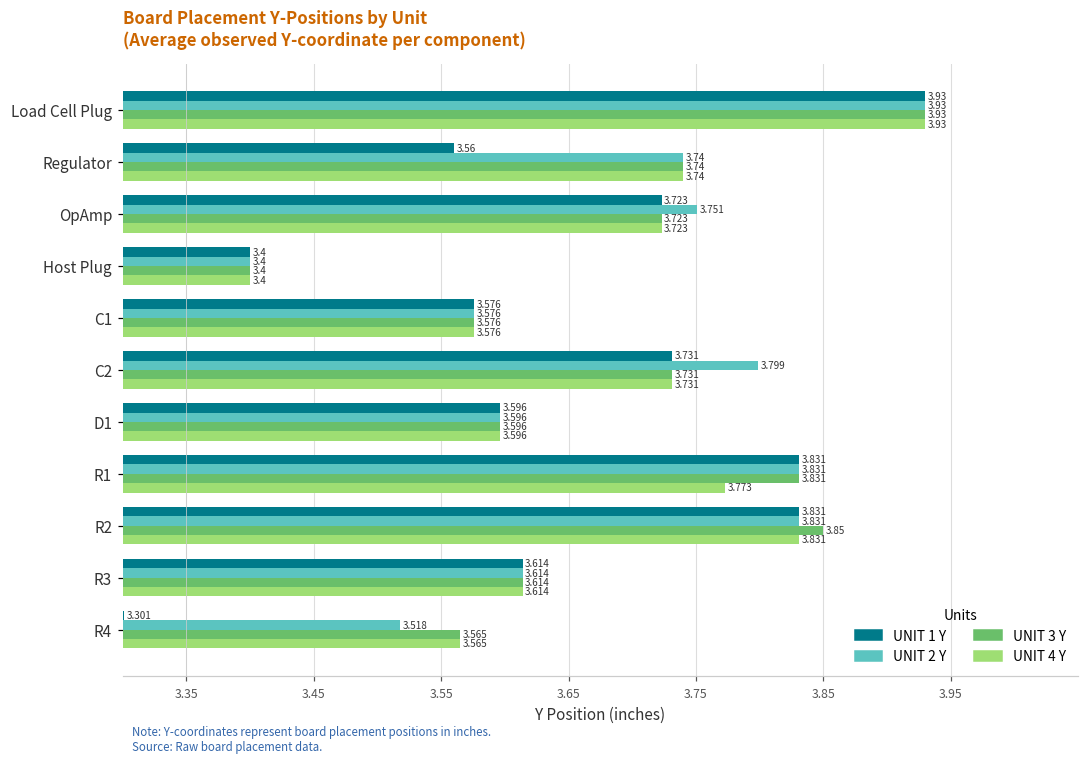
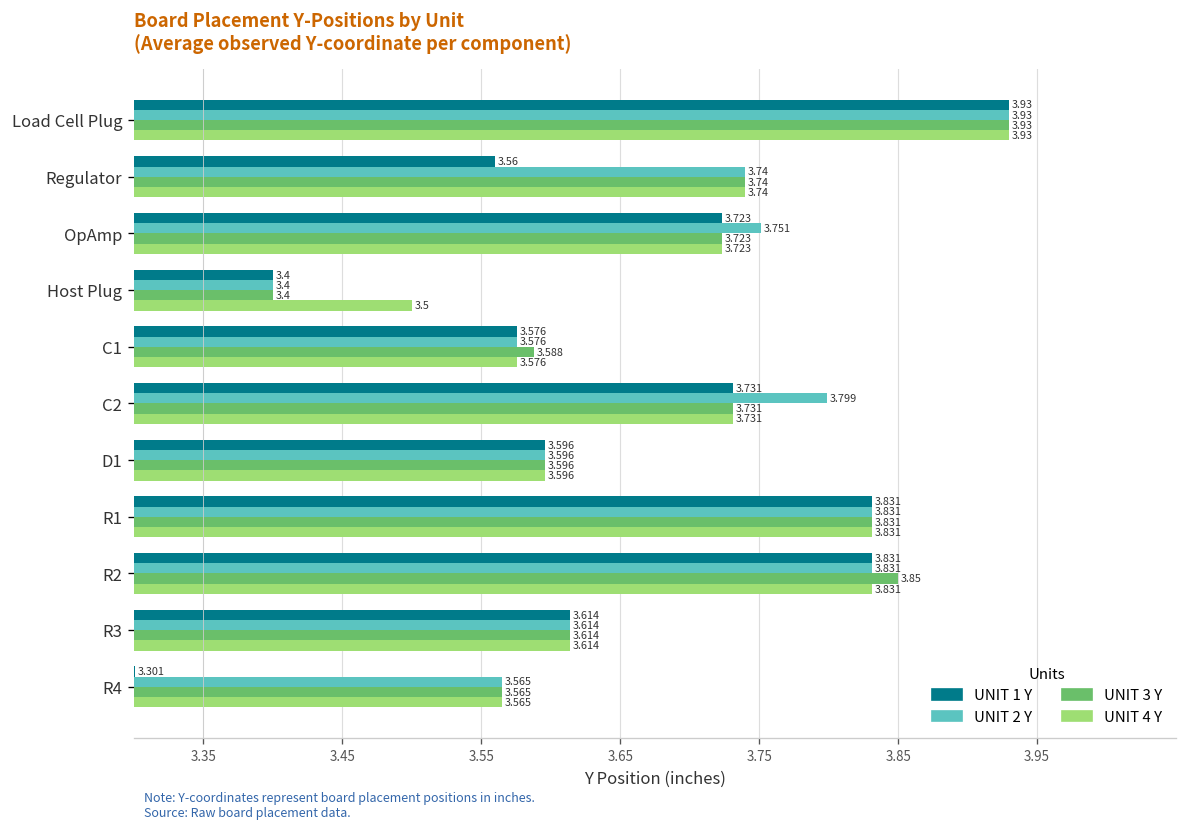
UNIT 4 Y, Host Plug: 3.4 -> 3.5
UNIT 3 Y, C1: 3.576 -> 3.588
UNIT 4 Y, R1: 3.773 -> 3.831
UNIT 2 Y, R4: 3.518 -> 3.565
